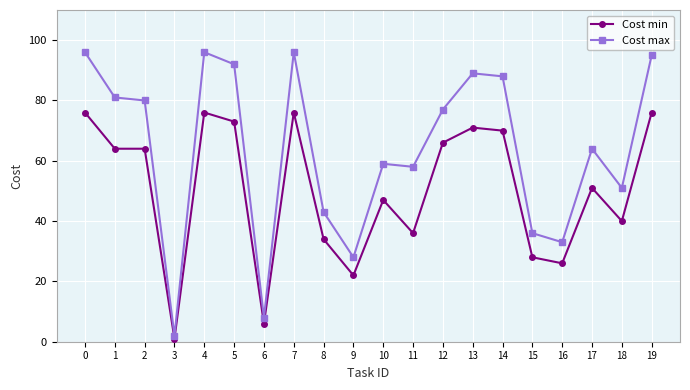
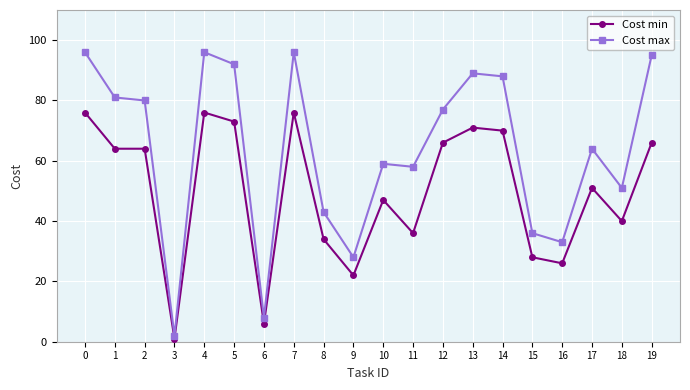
Cost min, 19: 76 -> 66
